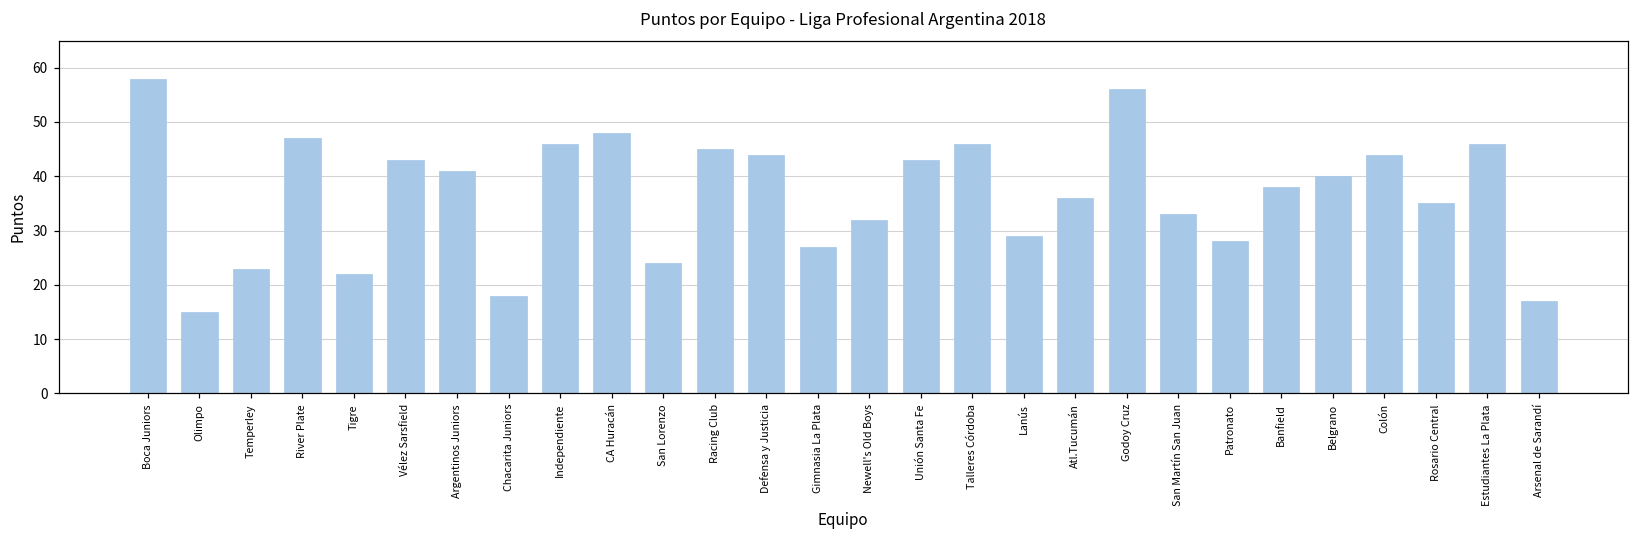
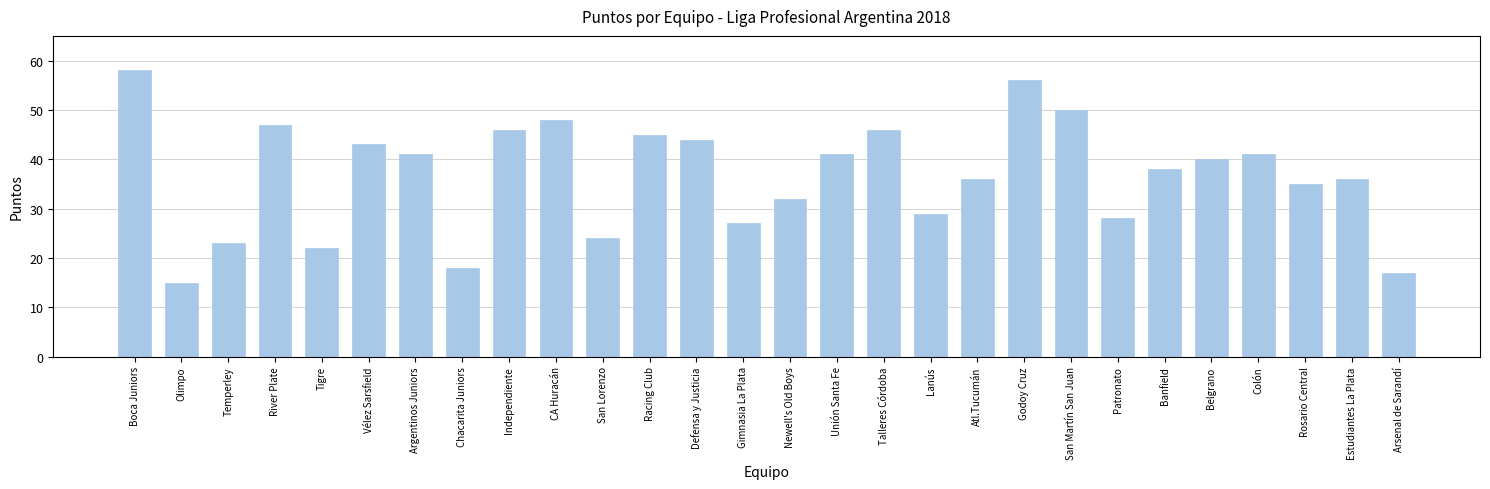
Unión Santa Fe: 43 -> 41
San Martín San Juan: 33 -> 50
Colón: 44 -> 41
Estudiantes La Plata: 46 -> 36
